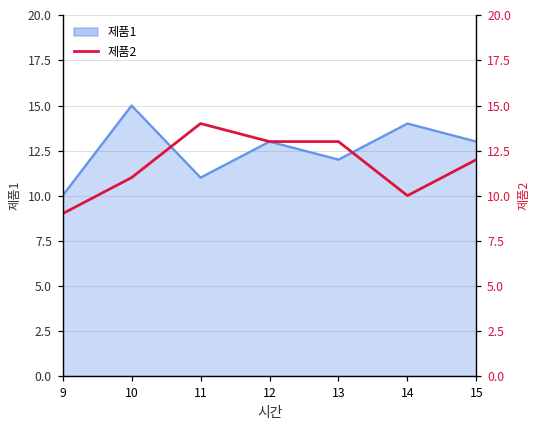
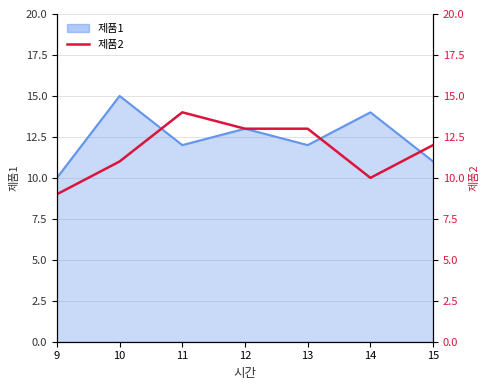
제품1, 11: 11 -> 12
제품1, 15: 13 -> 11
